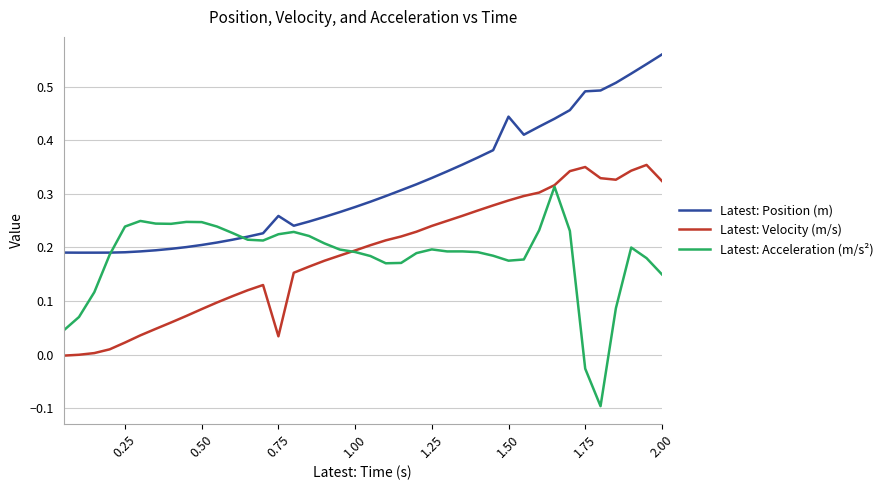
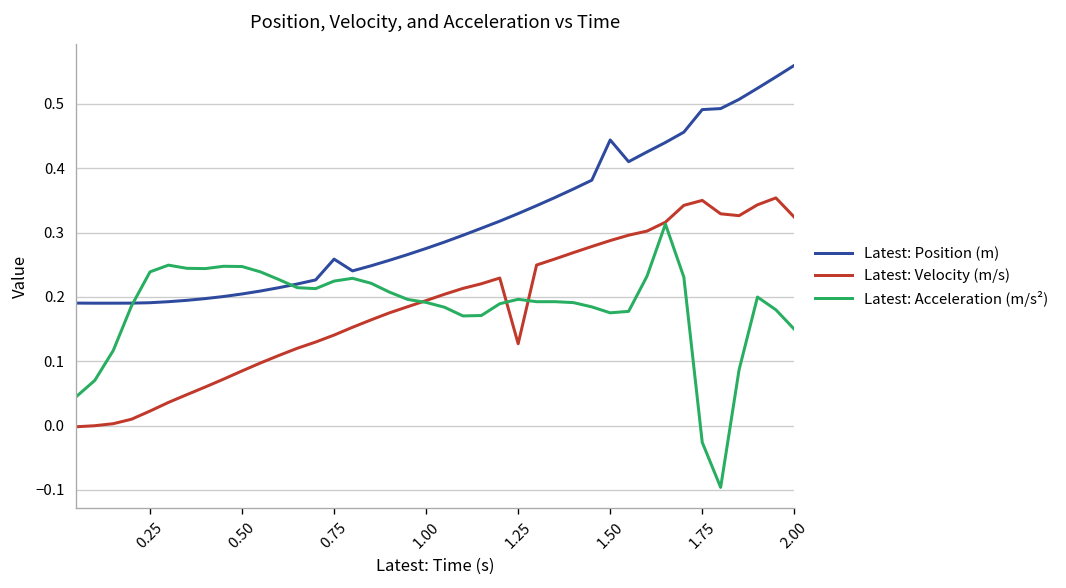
Latest: Velocity (m/s), 0.75: 0.03 -> 0.14
Latest: Velocity (m/s), 1.25: 0.24 -> 0.13
